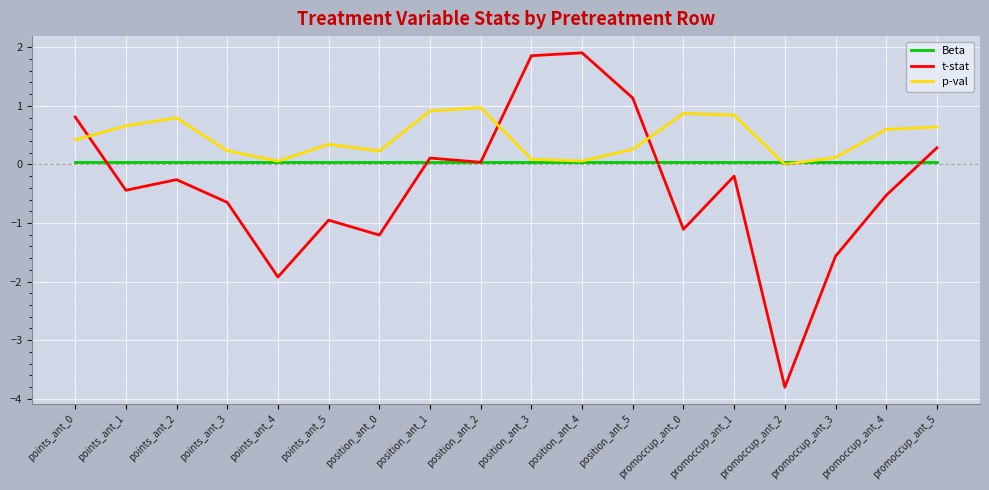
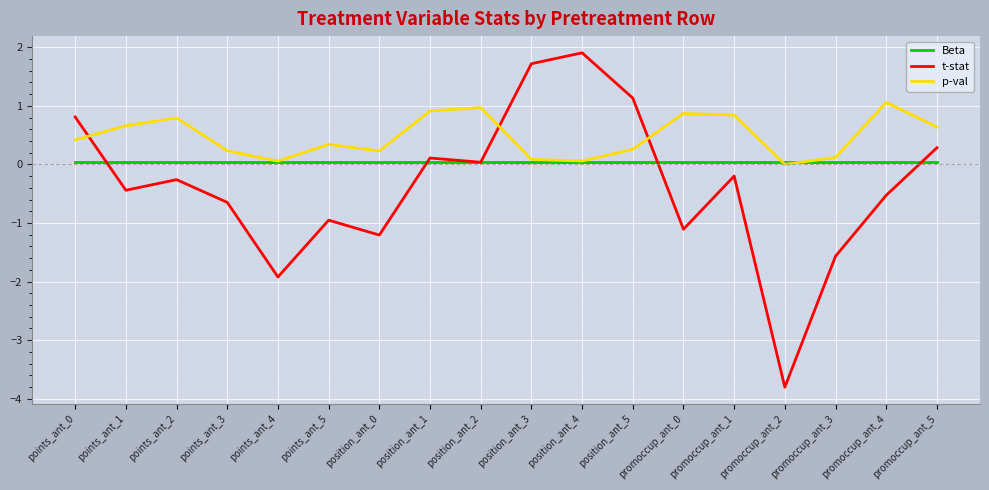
t-stat, position_ant_3: 1.9 -> 1.7
p-val, promoccup_ant_4: 0.6 -> 1.1
